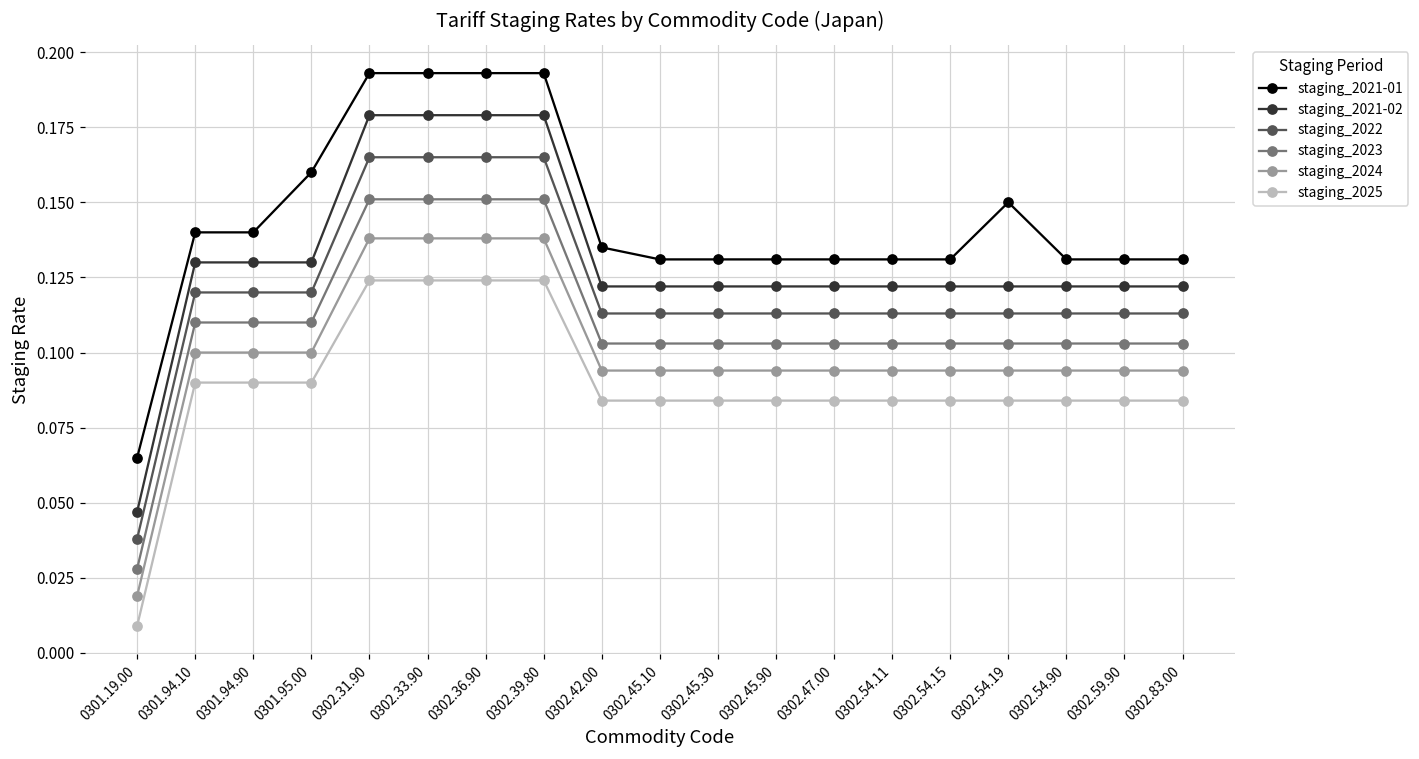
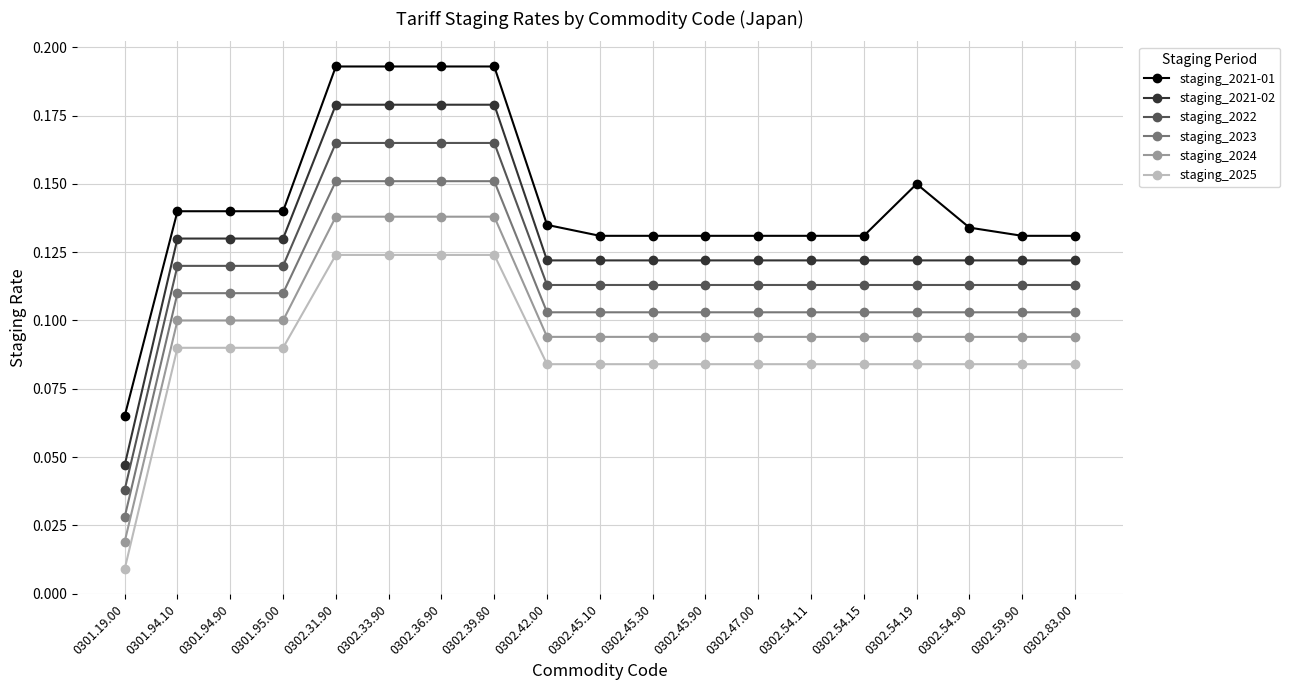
staging_2021-01, 0301.95.00: 0.16 -> 0.14
staging_2021-01, 0302.54.90: 0.131 -> 0.134
